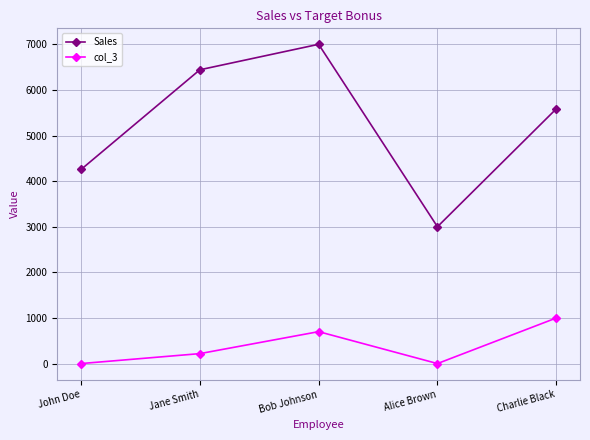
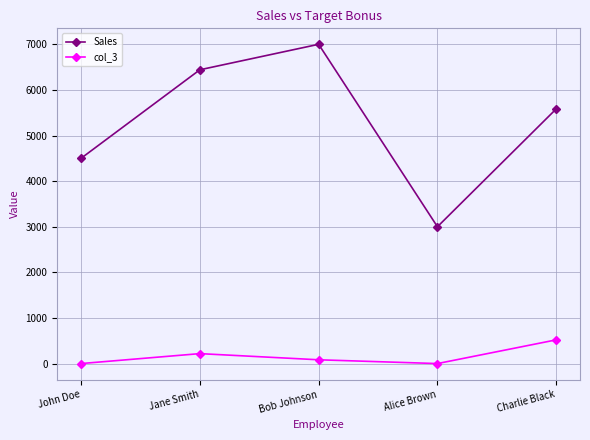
Sales, John Doe: 4300 -> 4500
col_3, Bob Johnson: 700 -> 100
col_3, Charlie Black: 1000 -> 500
